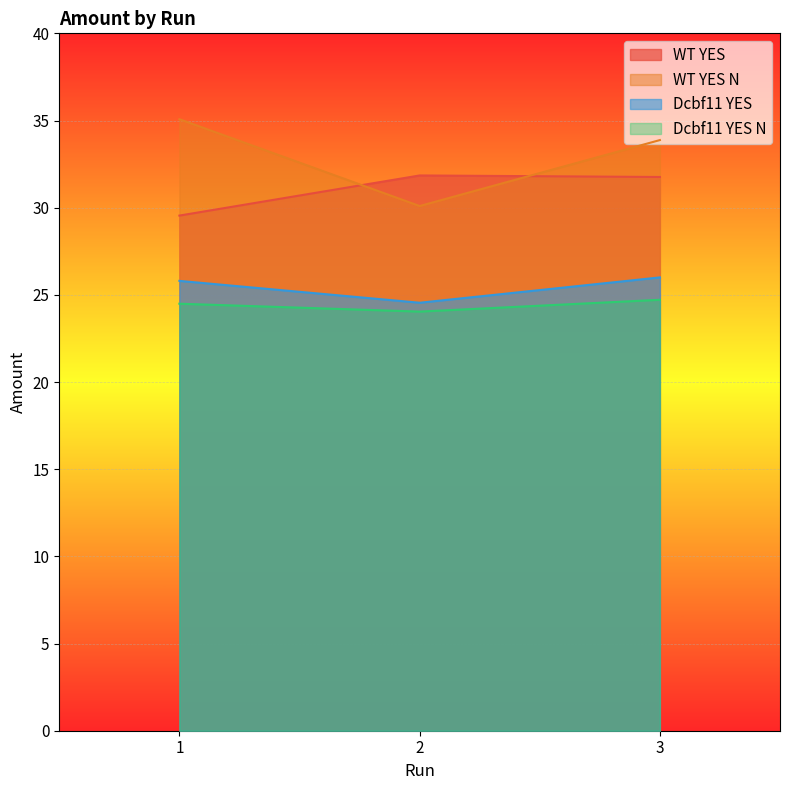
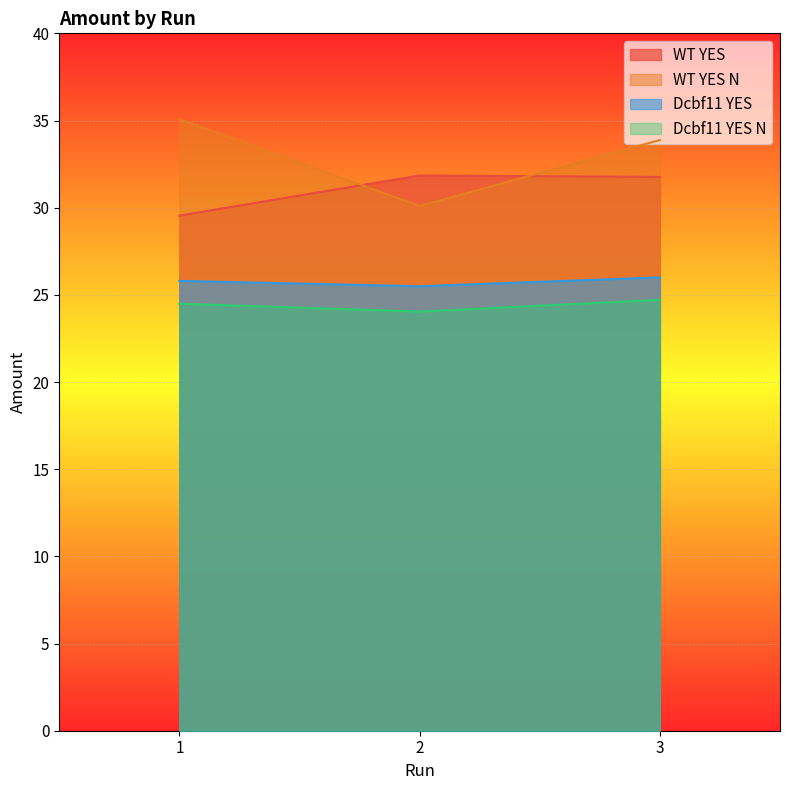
Dcbf11 YES, 2: 24.5 -> 25.5
